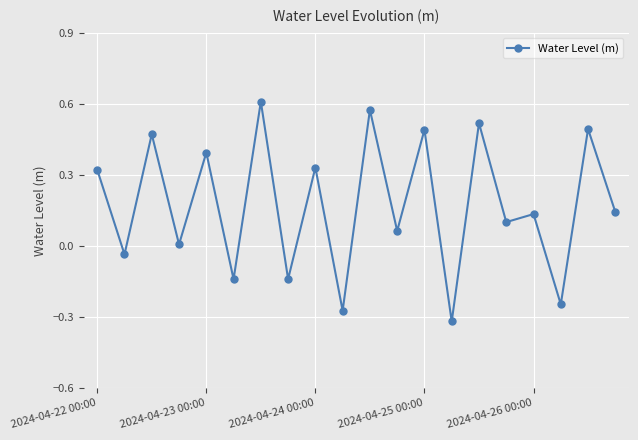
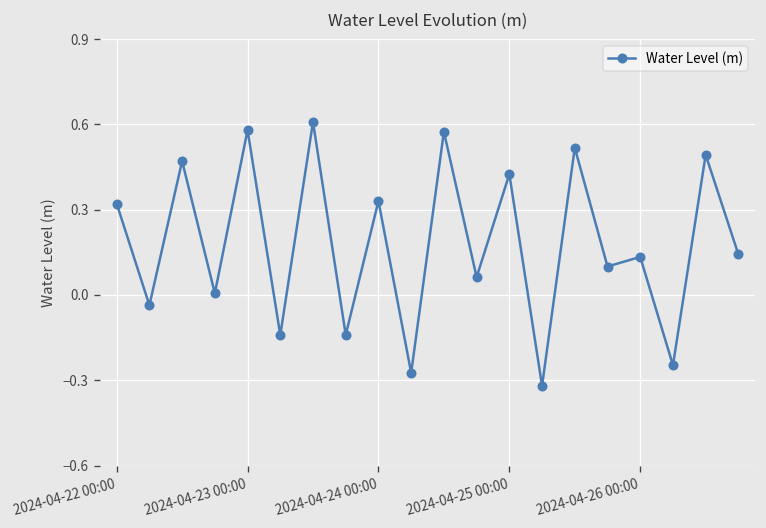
2024-04-23 00:00: 0.39 -> 0.58
2024-04-25 00:00: 0.49 -> 0.43
